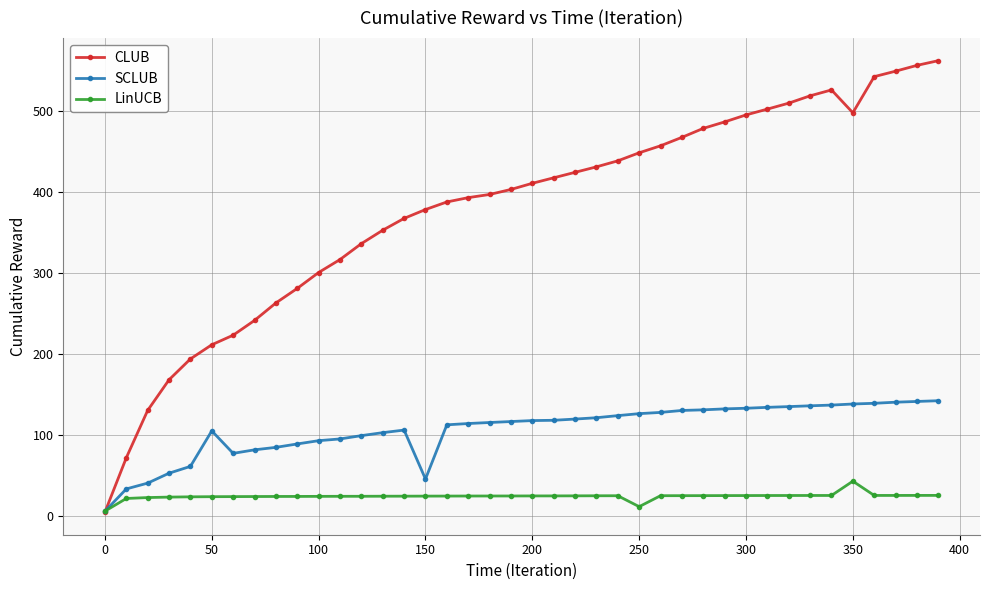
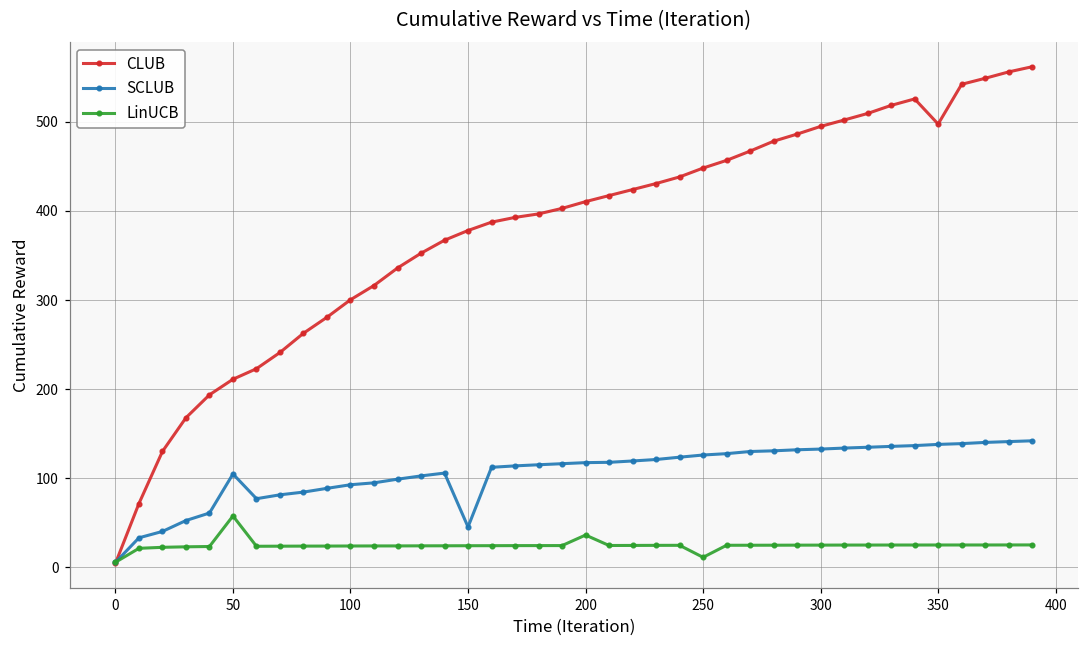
LinUCB, 50: 20 -> 60
LinUCB, 200: 20 -> 40
LinUCB, 350: 40 -> 20
